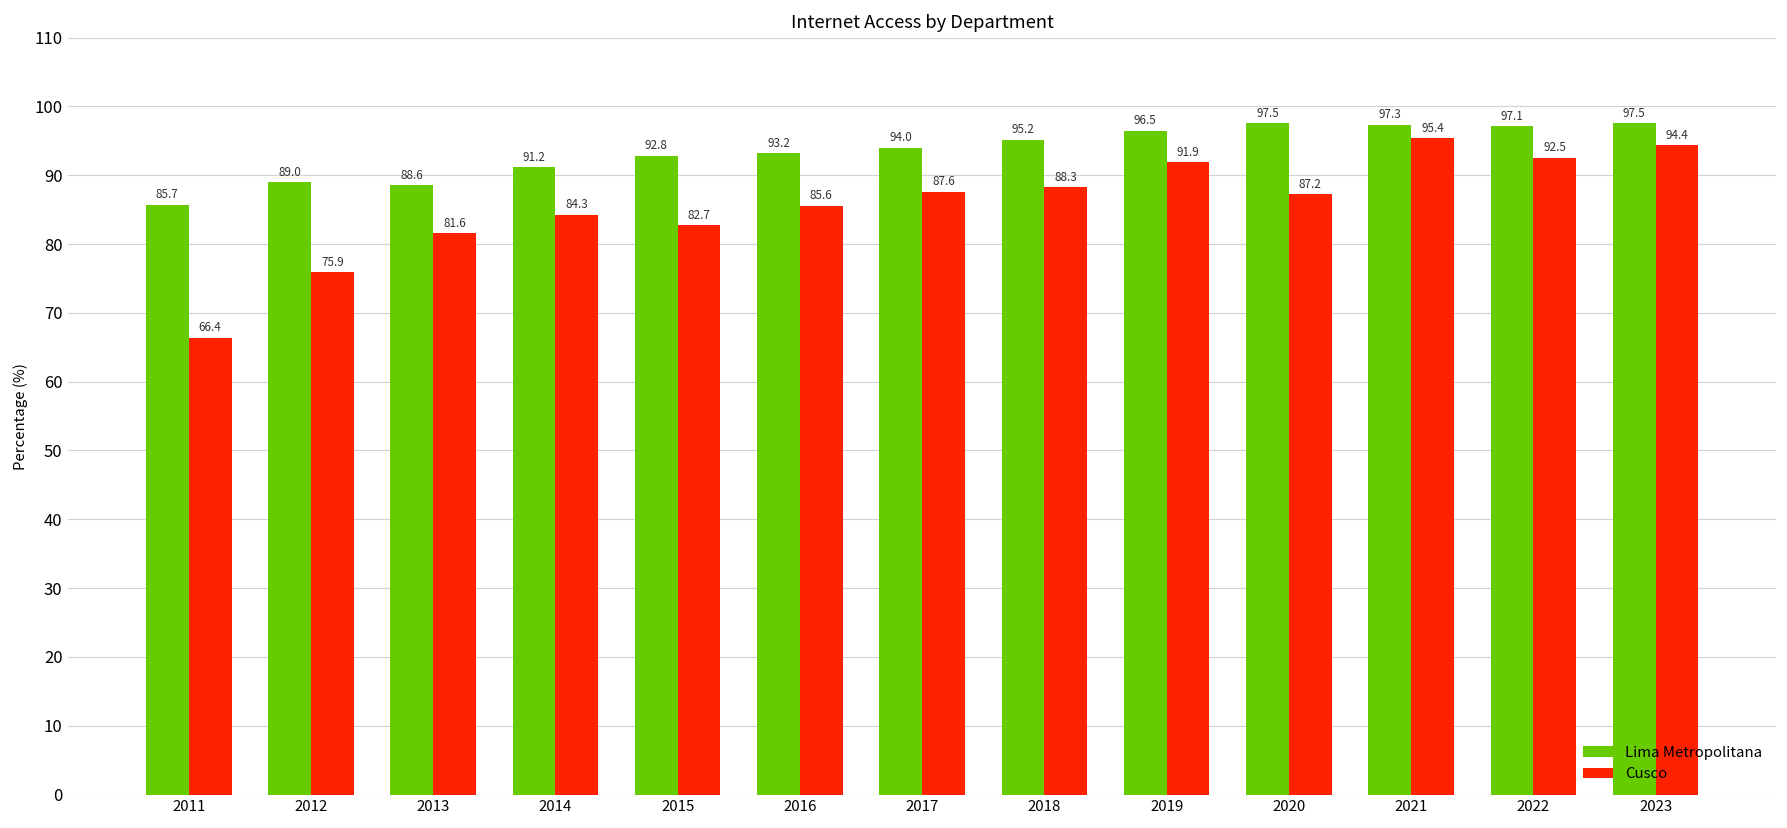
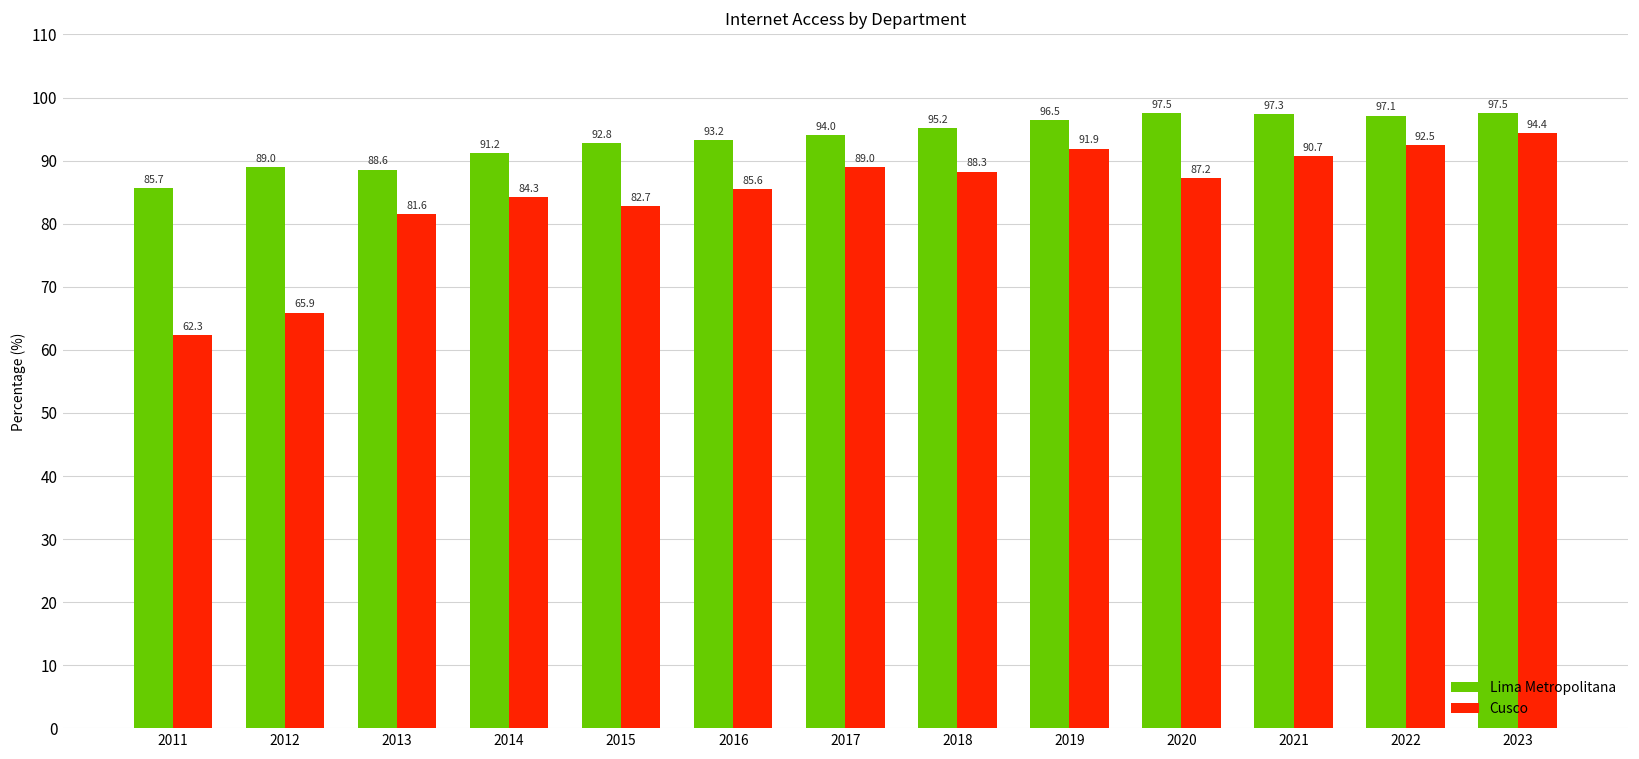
Cusco, 2011: 66.4 -> 62.3
Cusco, 2012: 75.9 -> 65.9
Cusco, 2017: 87.6 -> 89.0
Cusco, 2021: 95.4 -> 90.7
